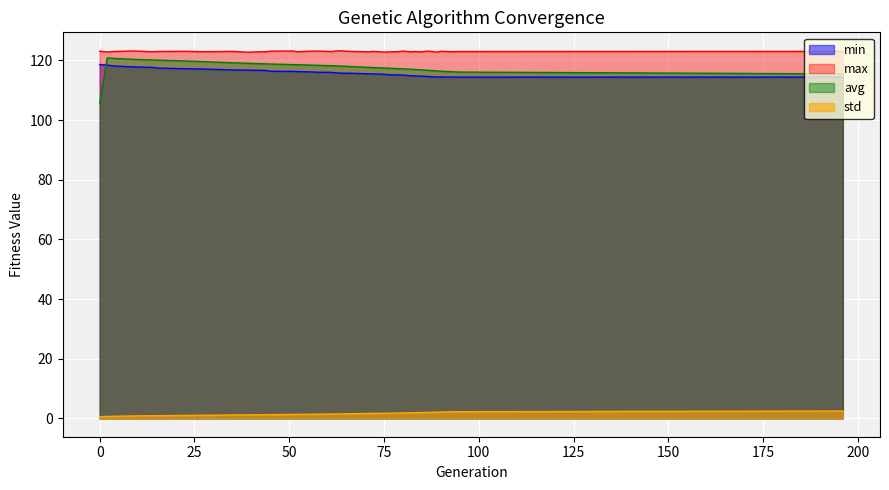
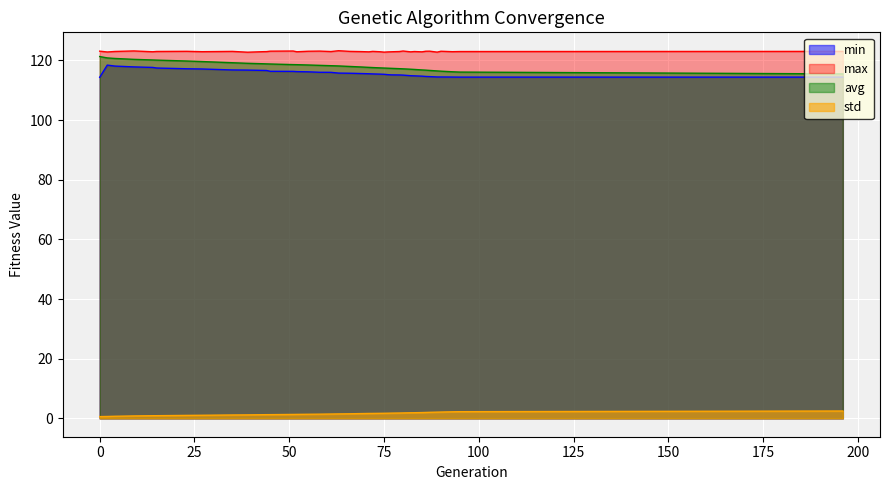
min, 0: 119 -> 114
avg, 0: 106 -> 121
